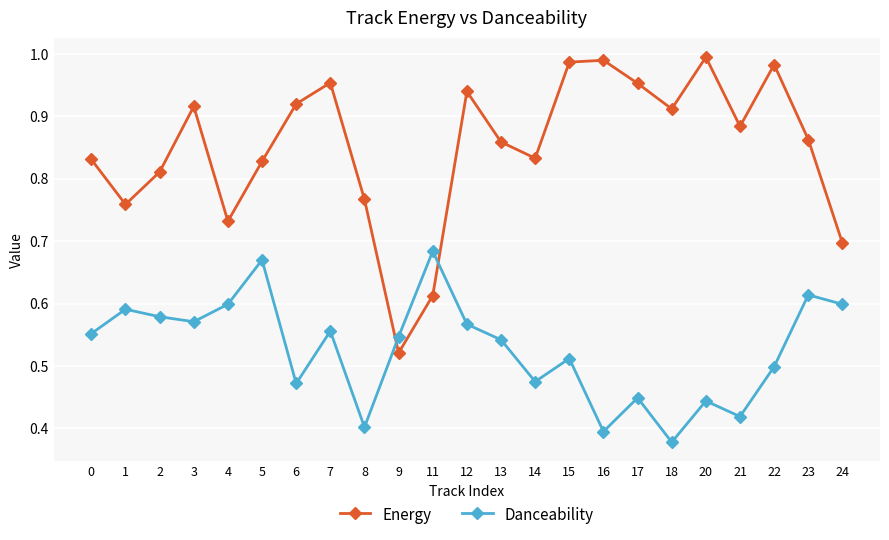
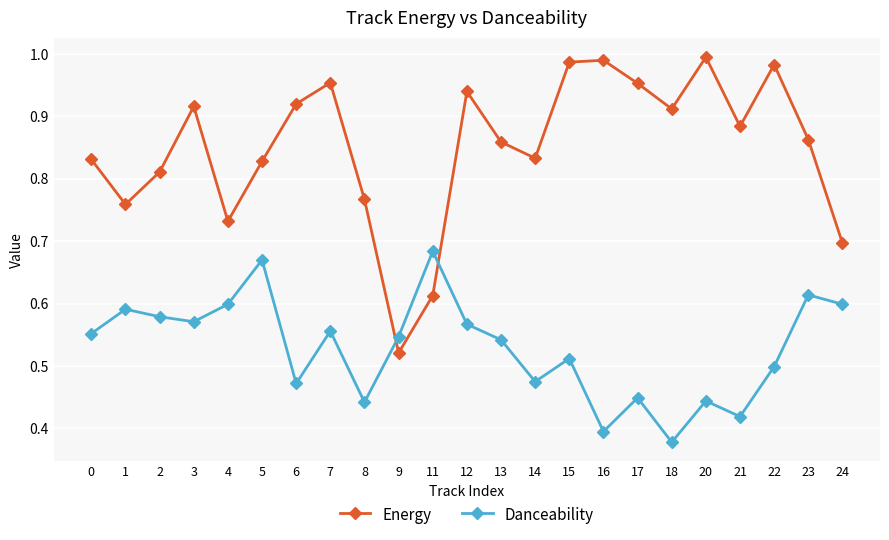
Danceability, 8: 0.40 -> 0.44
